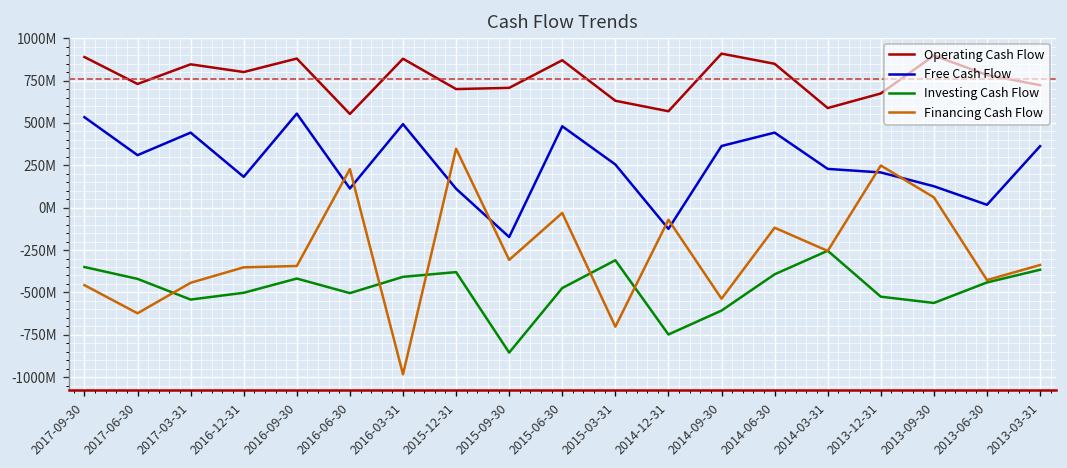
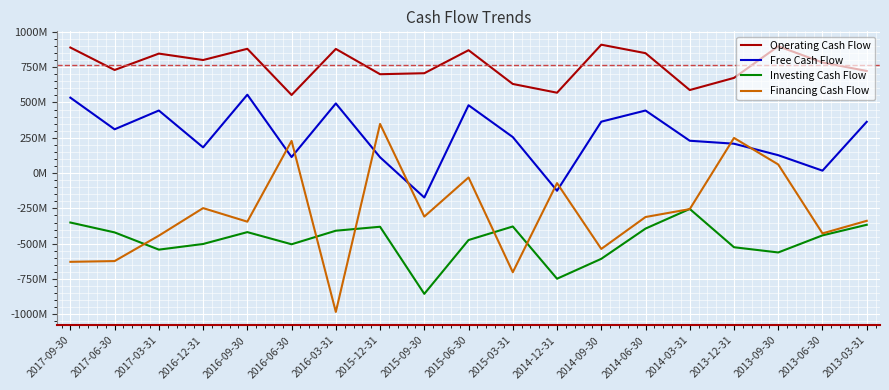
Financing Cash Flow, 2017-09-30: -460000000 -> -630000000
Financing Cash Flow, 2016-12-31: -350000000 -> -250000000
Investing Cash Flow, 2015-03-31: -310000000 -> -380000000
Financing Cash Flow, 2014-06-30: -120000000 -> -310000000
